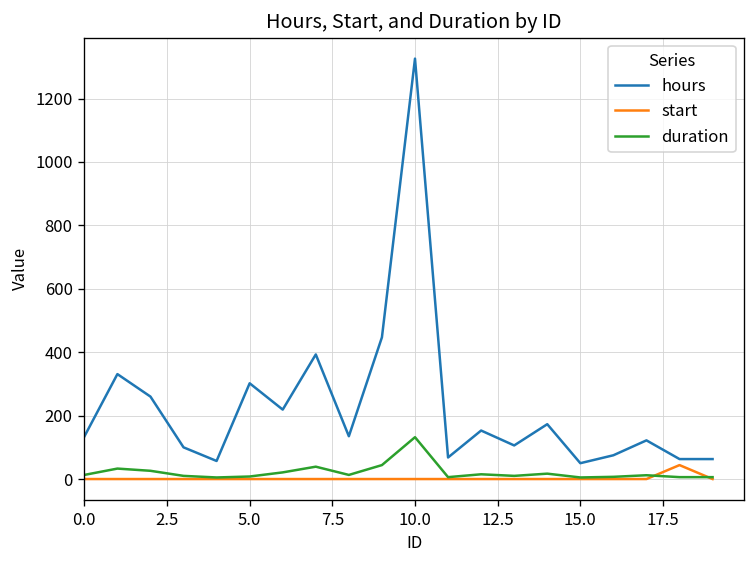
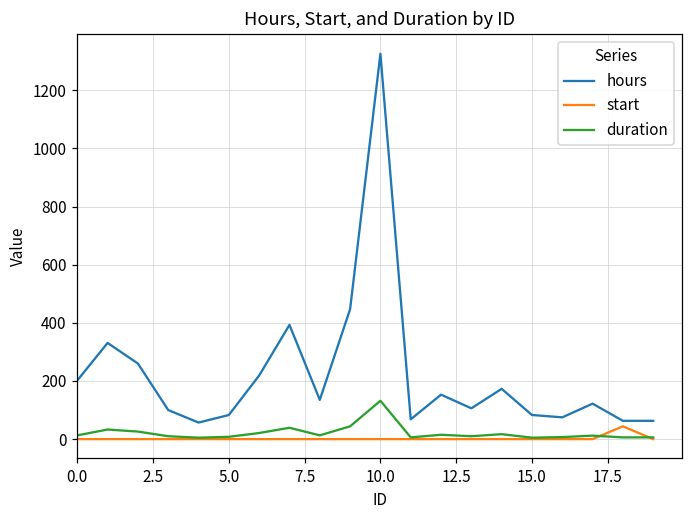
hours, 0.0: 130 -> 200
hours, 5.0: 300 -> 80
hours, 15.0: 50 -> 80
